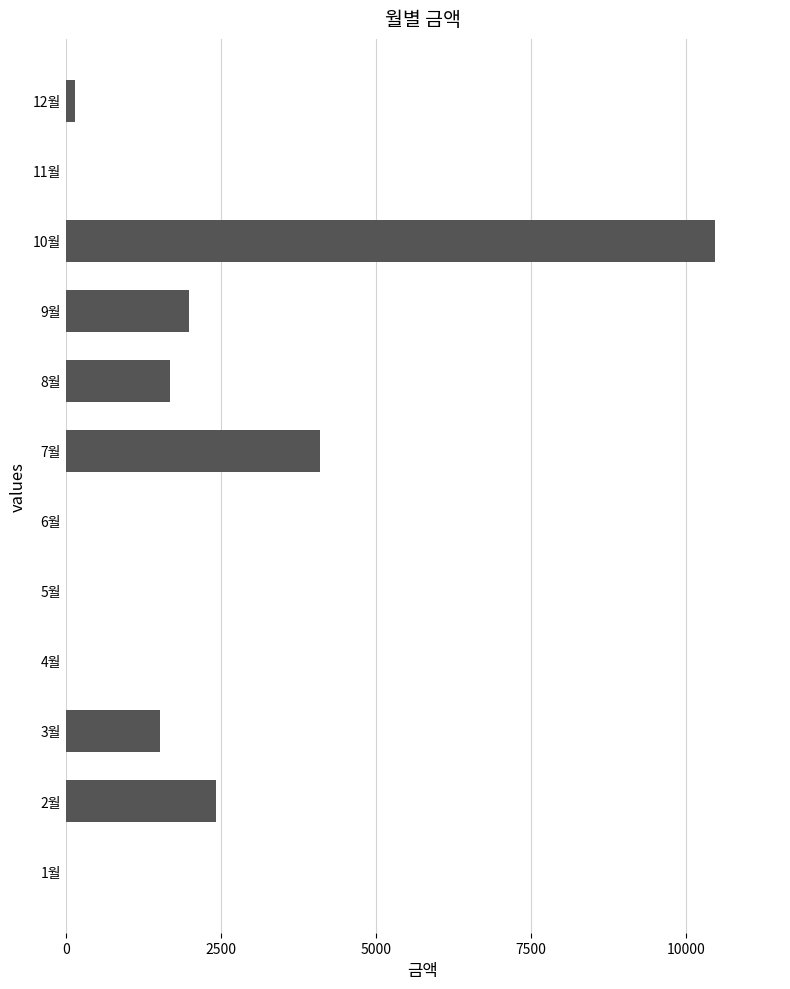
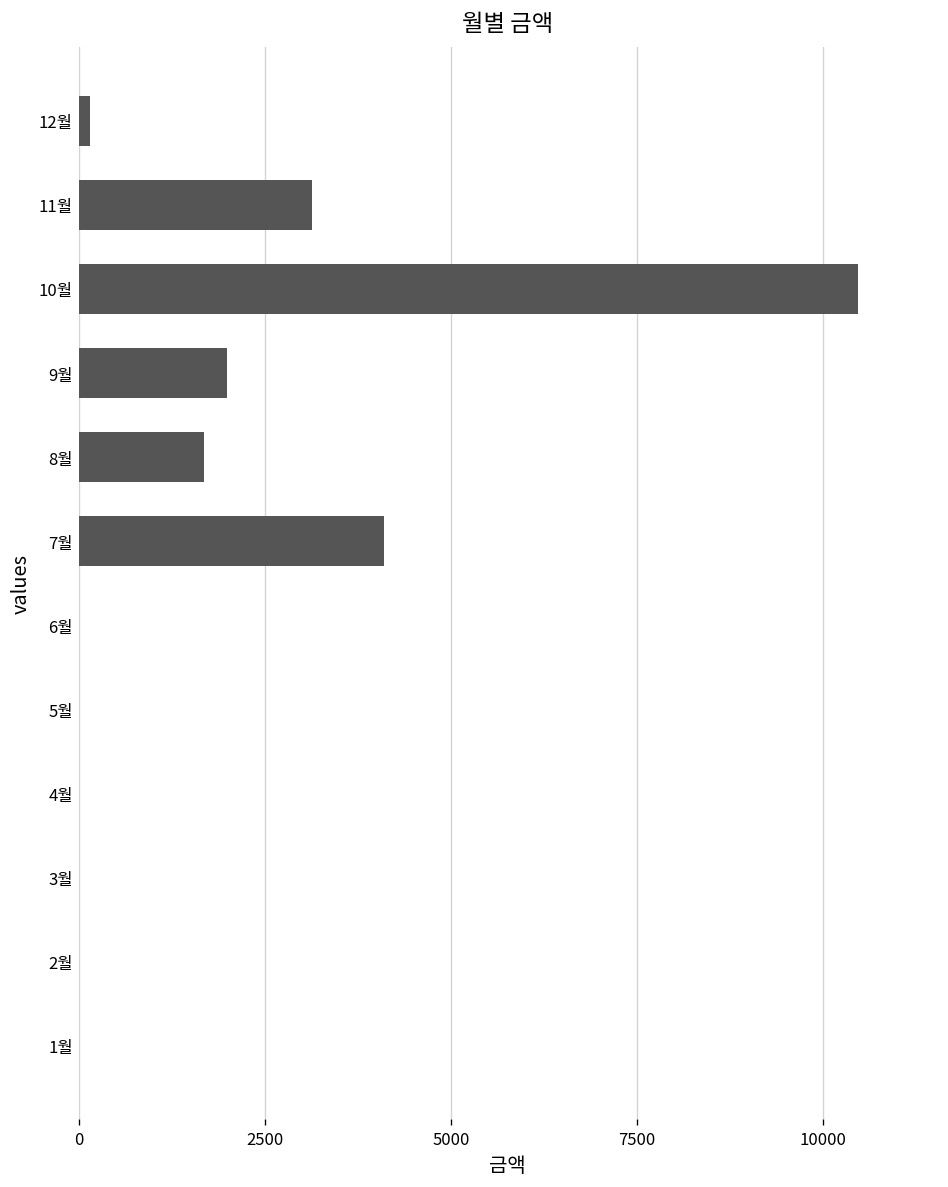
11월: 0 -> 3100
3월: 1500 -> 0
2월: 2400 -> 0
